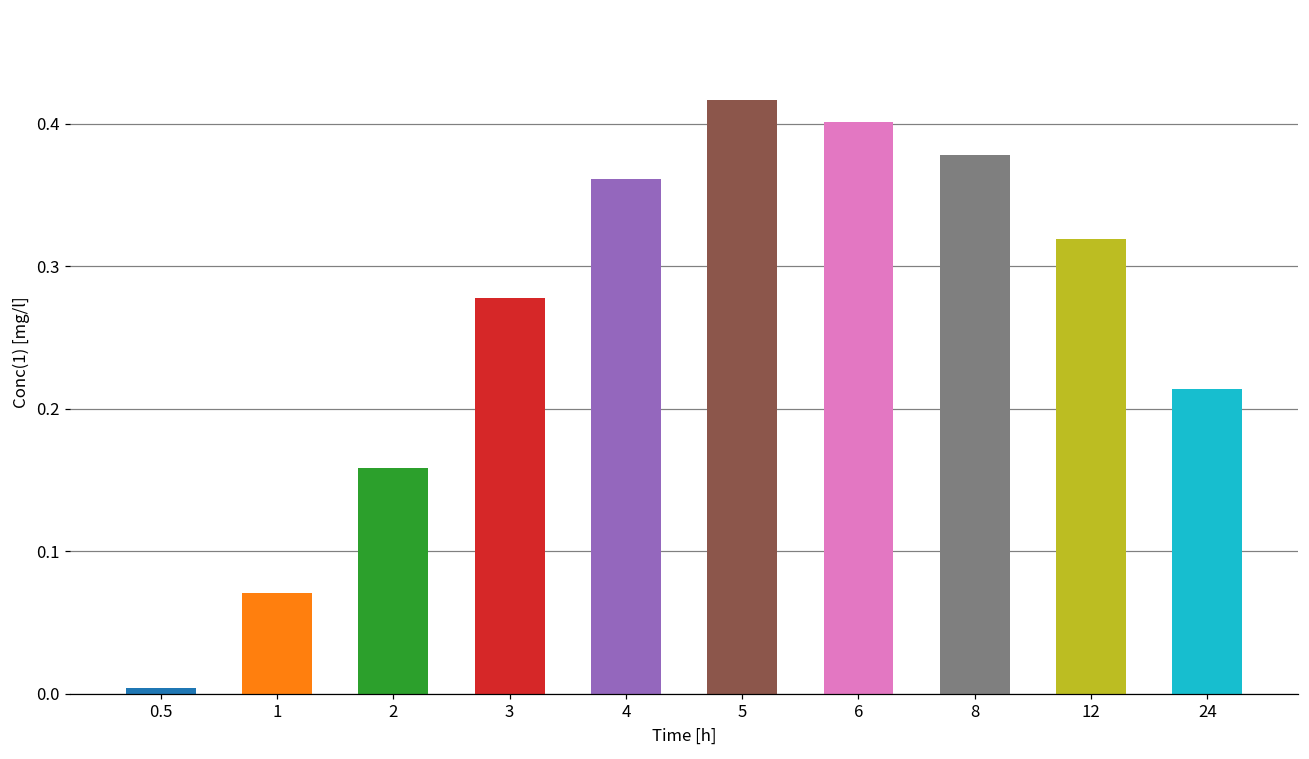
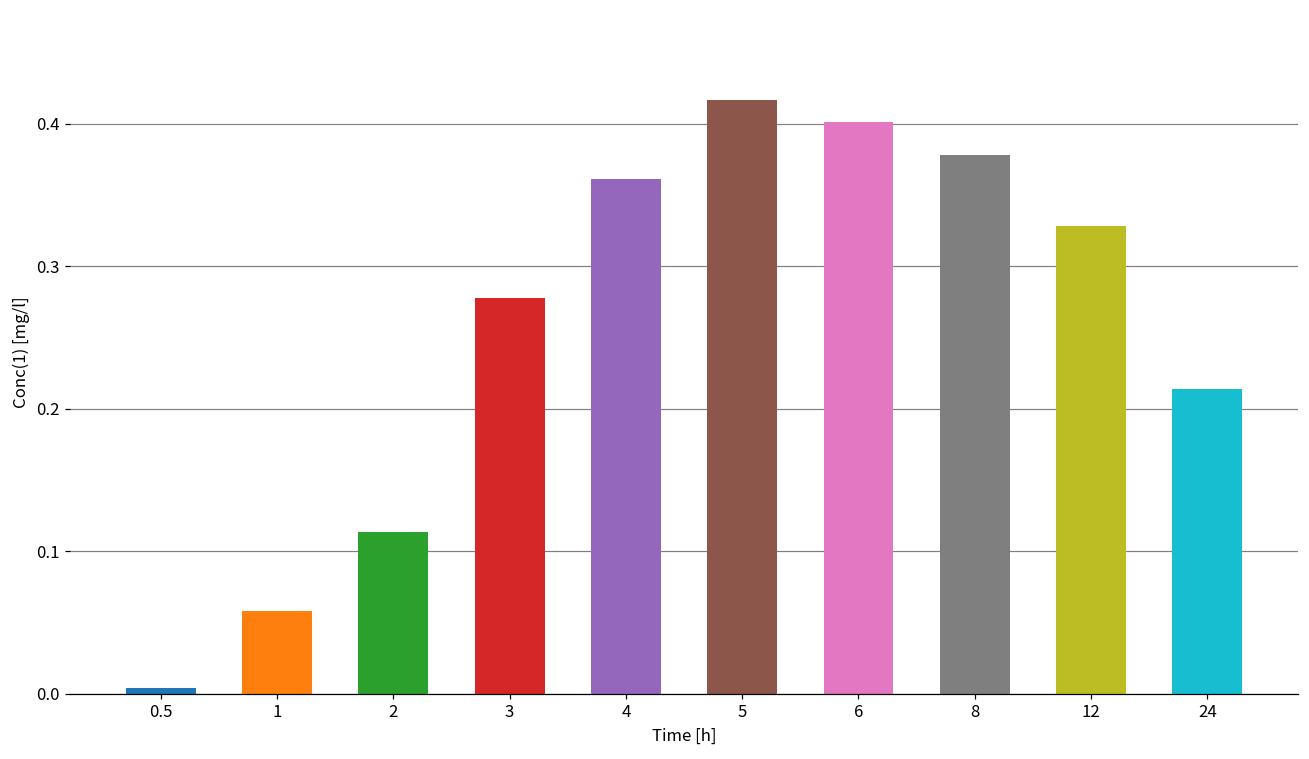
1: 0.071 -> 0.058
2: 0.159 -> 0.114
12: 0.319 -> 0.328
